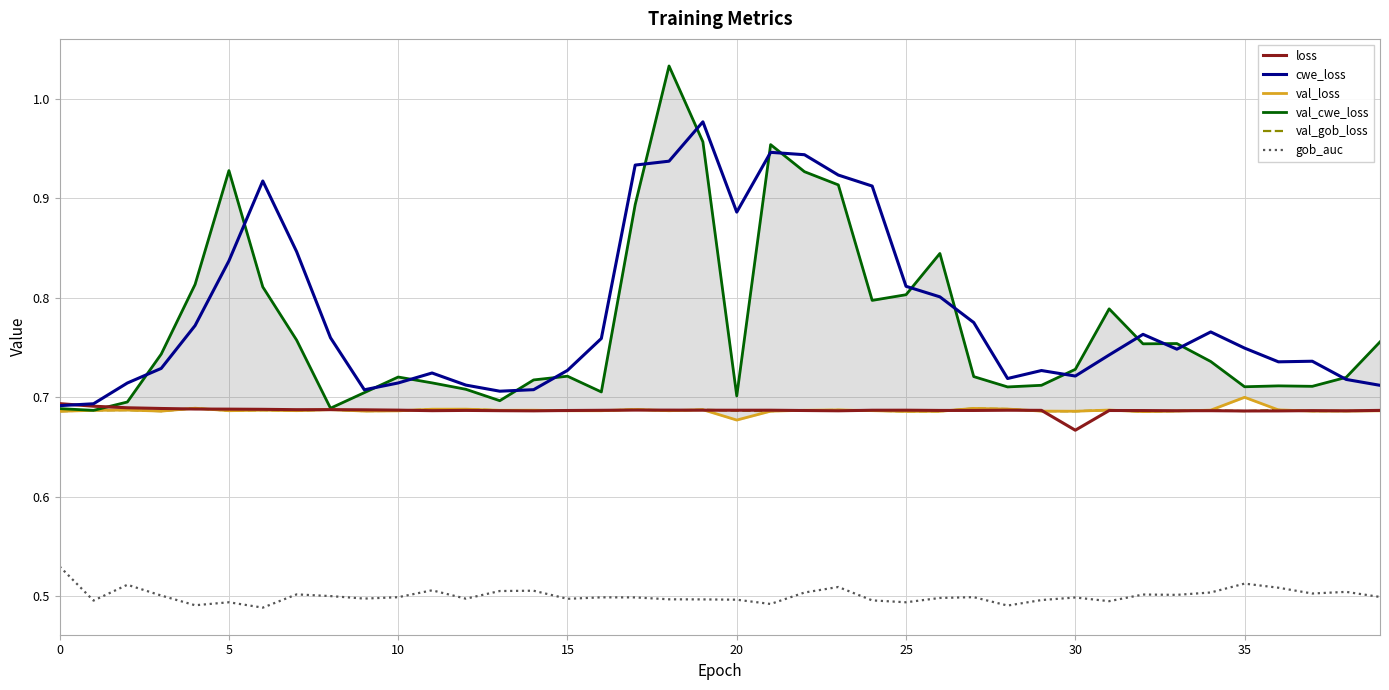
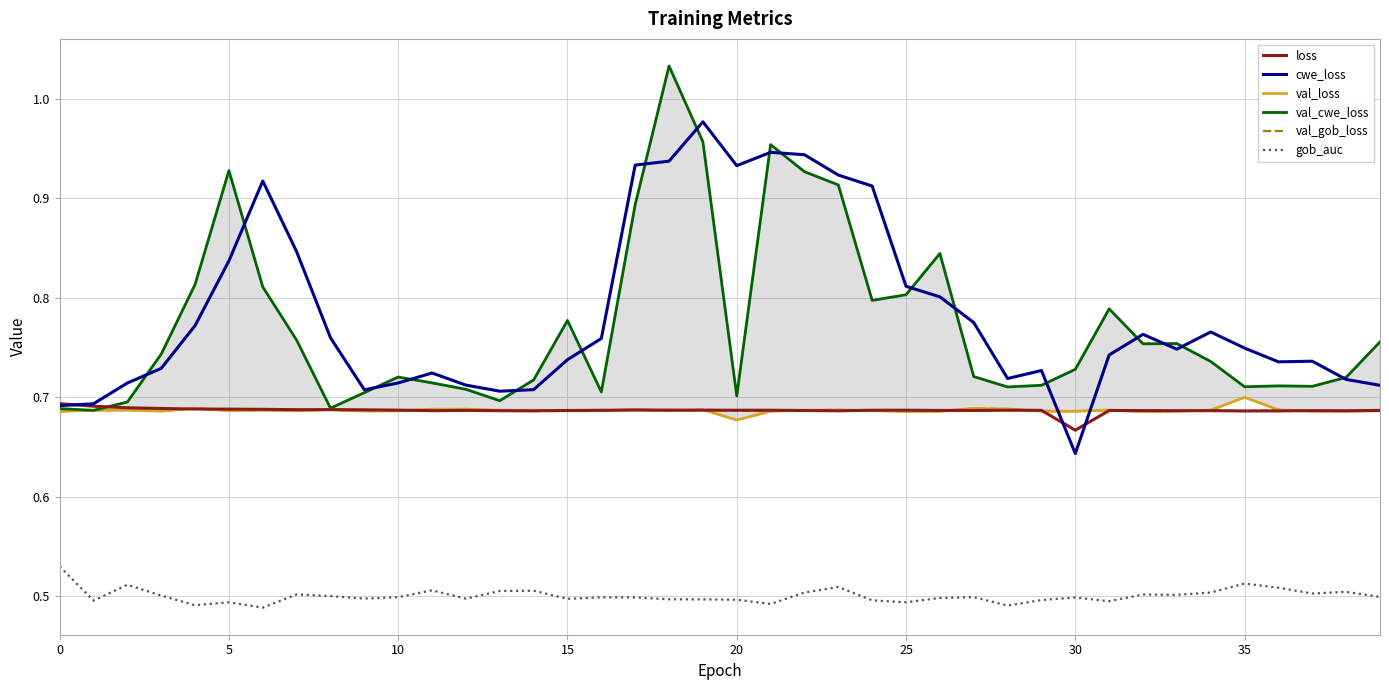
cwe_loss, 15: 0.73 -> 0.74
val_cwe_loss, 15: 0.72 -> 0.78
cwe_loss, 20: 0.89 -> 0.93
cwe_loss, 30: 0.72 -> 0.64
